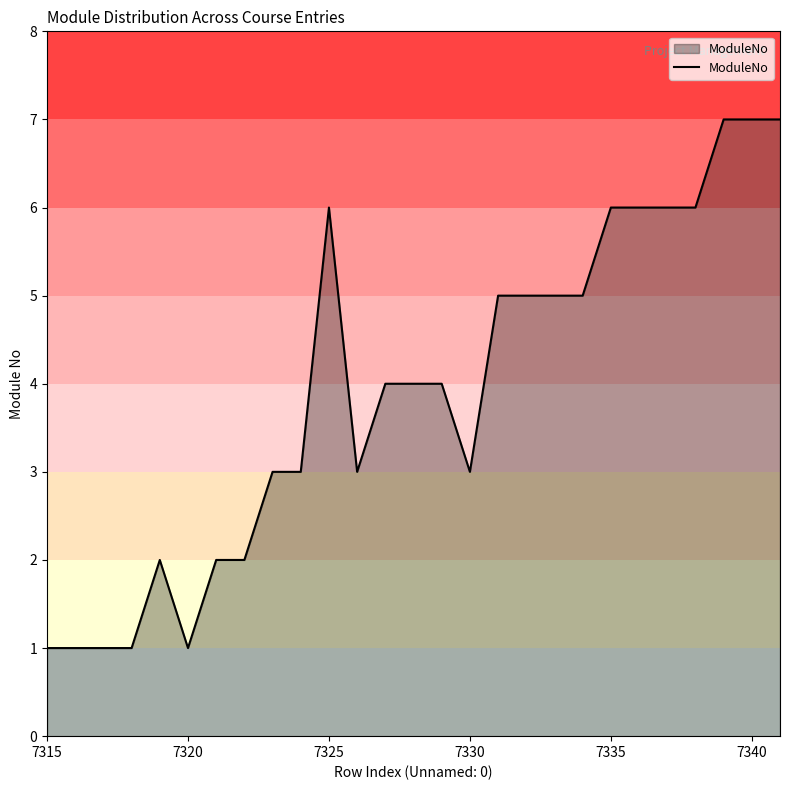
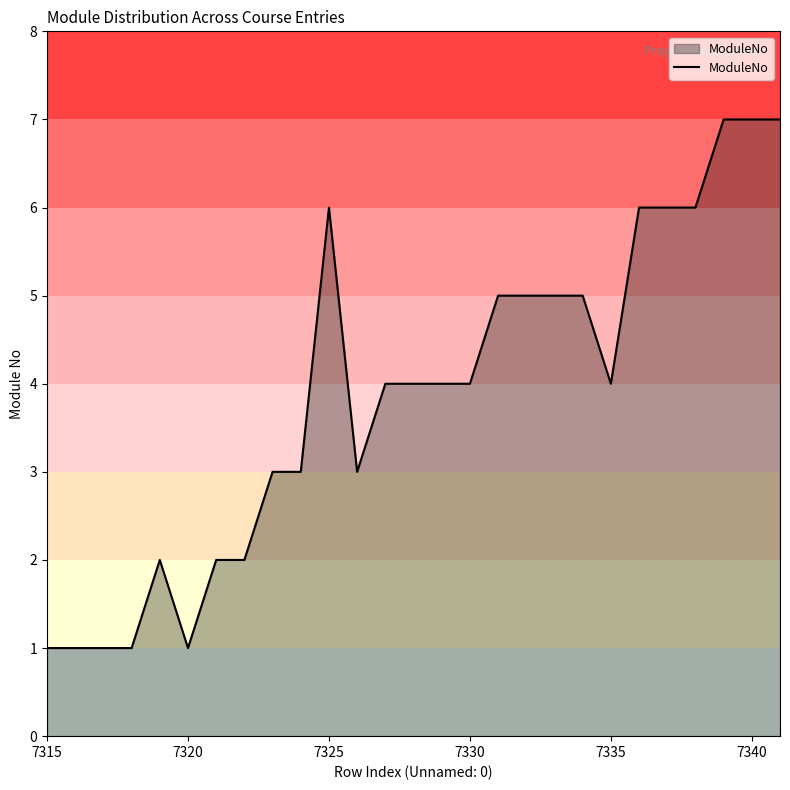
7330: 3 -> 4
7335: 6 -> 4
